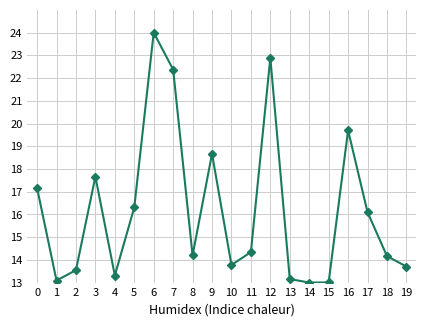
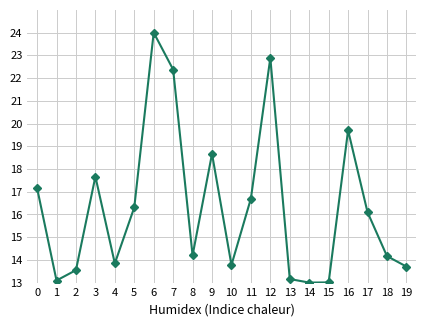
4: 13.3 -> 13.8
11: 14.3 -> 16.7
